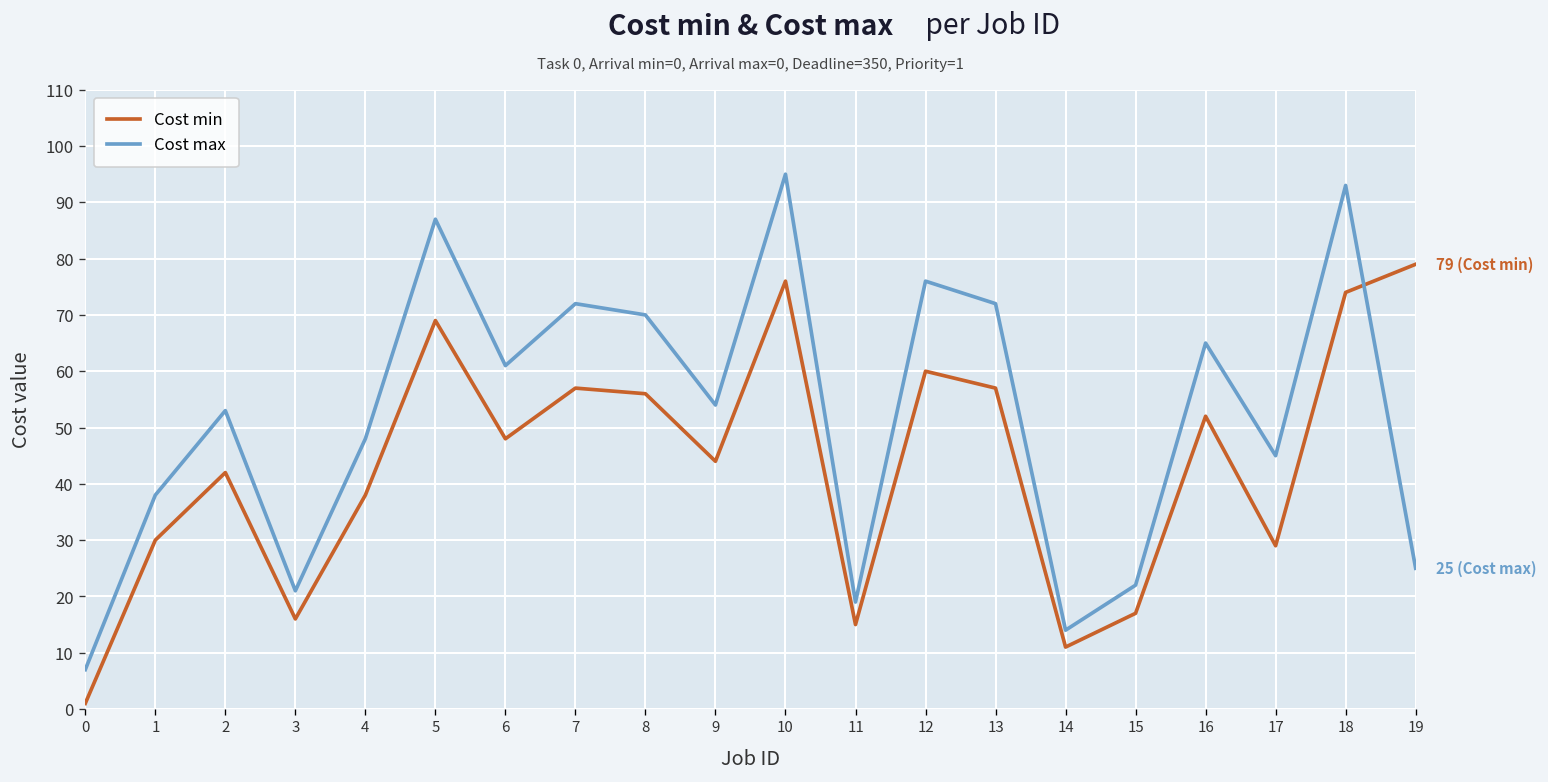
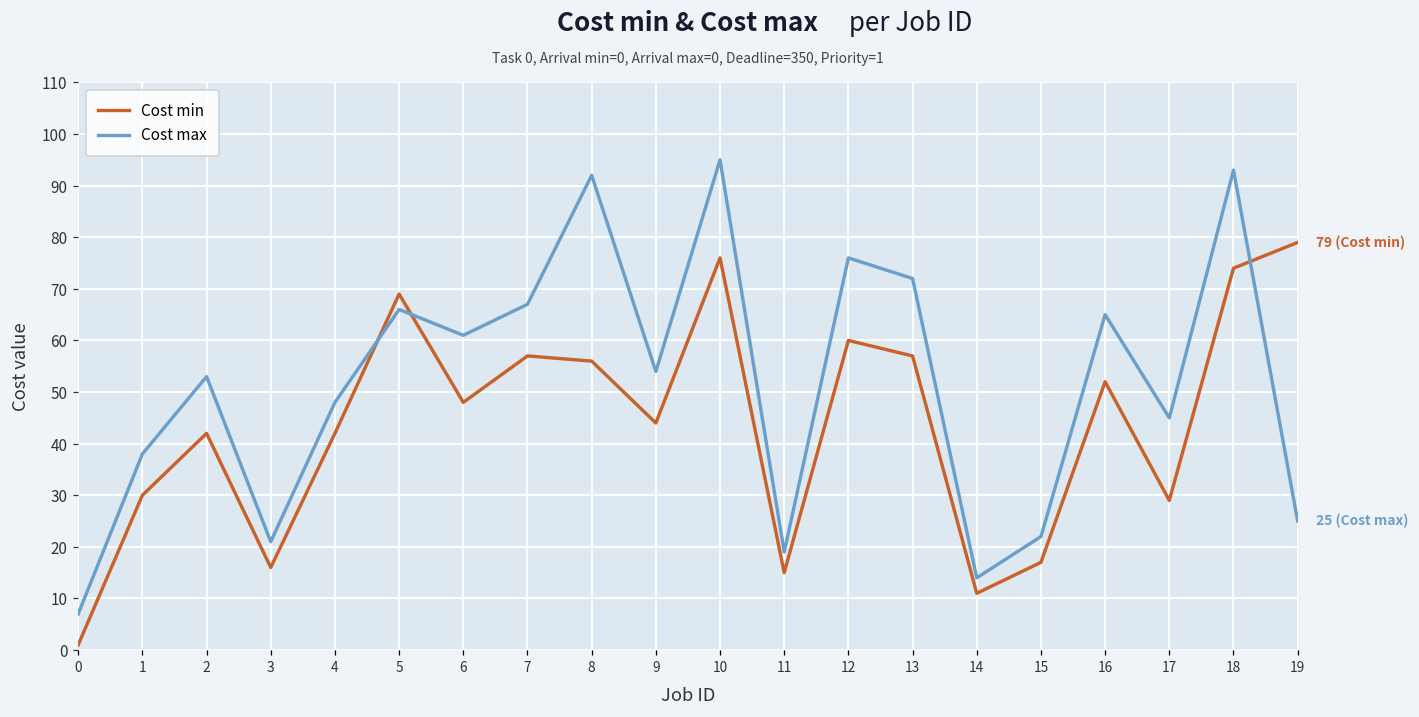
Cost min, 4: 38 -> 42
Cost max, 5: 87 -> 66
Cost max, 7: 72 -> 67
Cost max, 8: 70 -> 92
